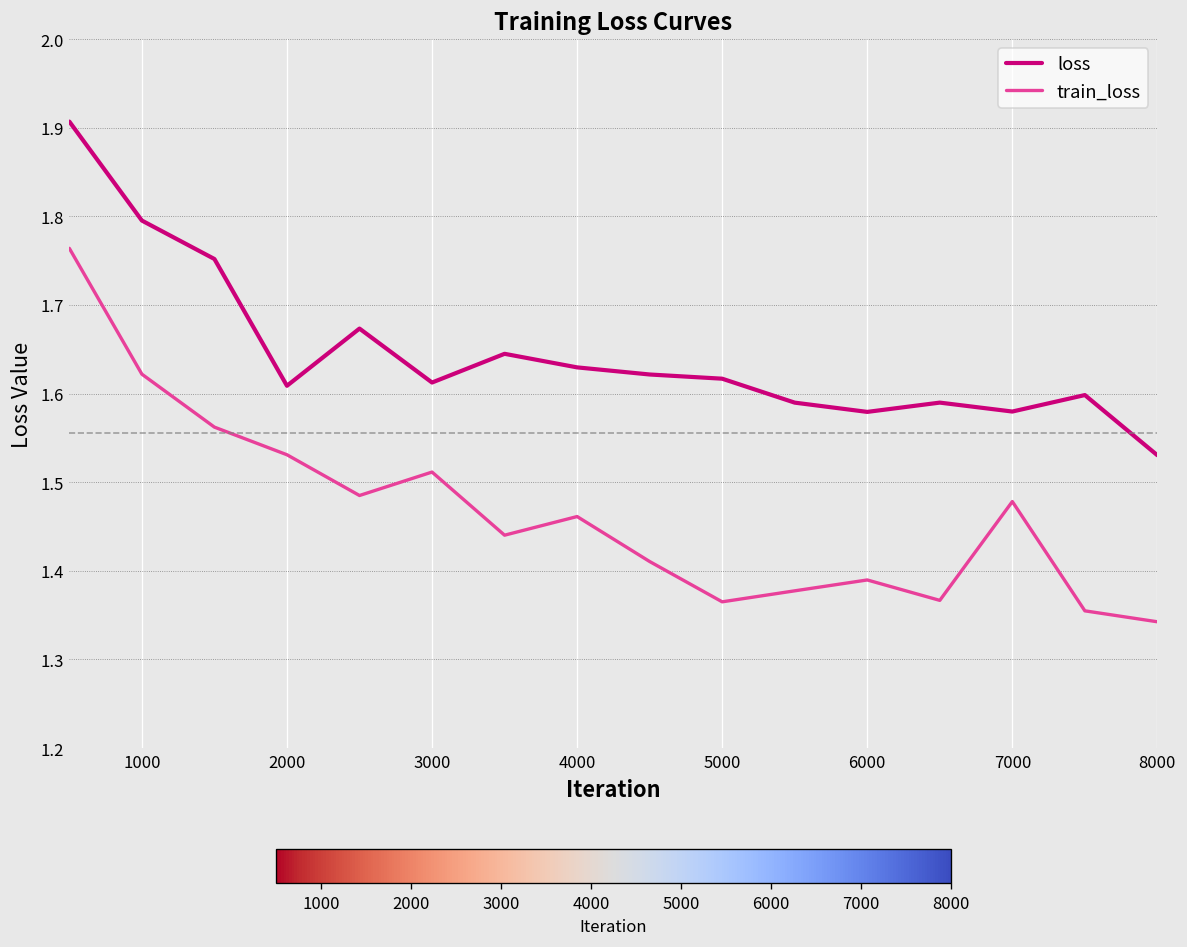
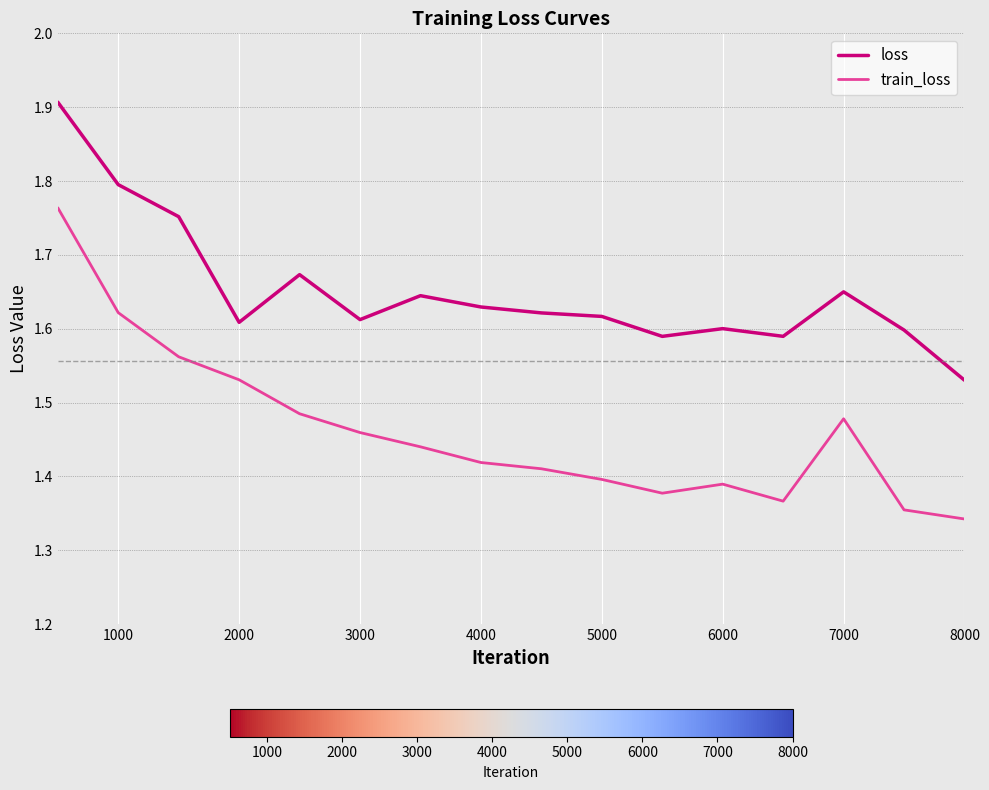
train_loss, 3000: 1.51 -> 1.46
train_loss, 4000: 1.46 -> 1.42
train_loss, 5000: 1.36 -> 1.40
loss, 6000: 1.58 -> 1.60
loss, 7000: 1.58 -> 1.65
